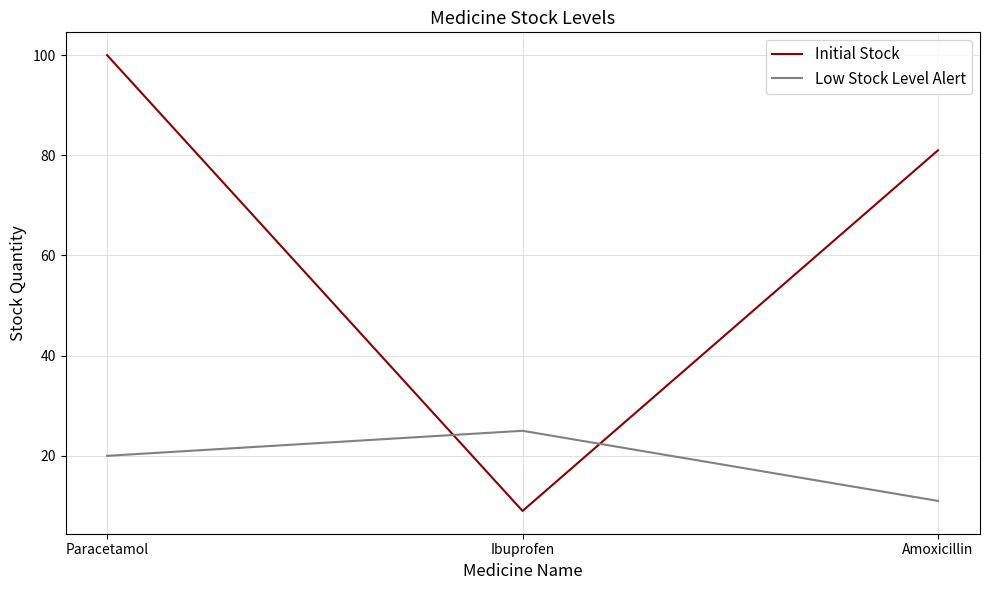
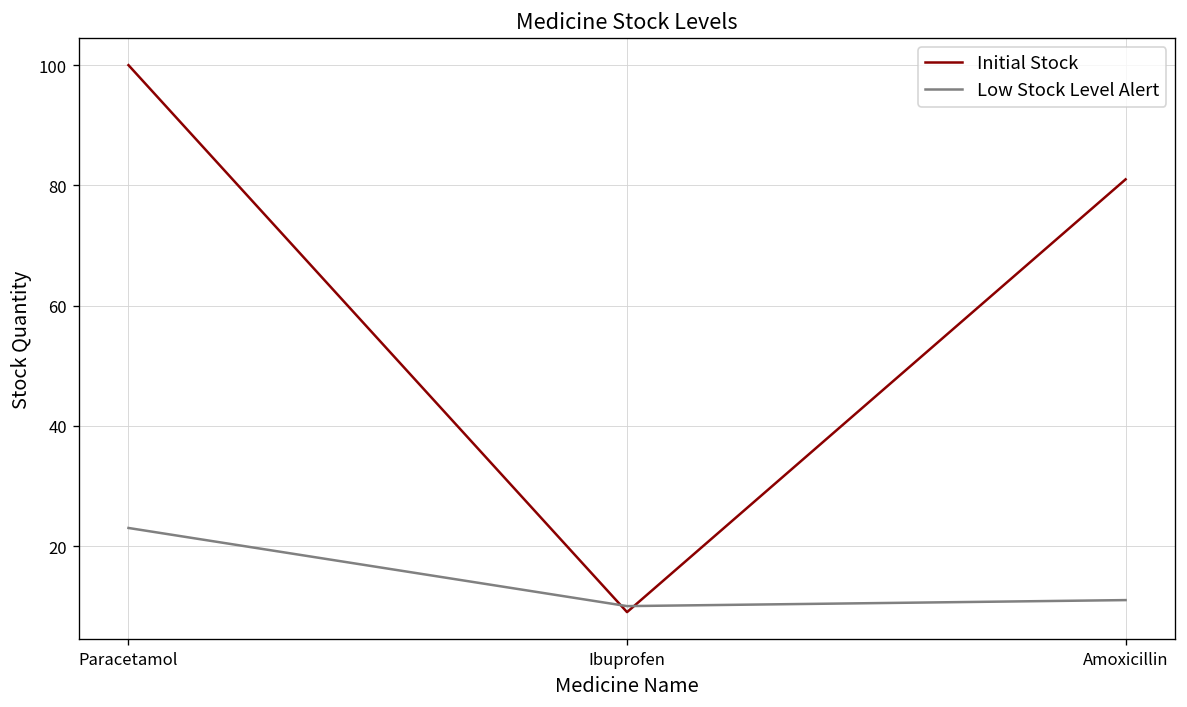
Low Stock Level Alert, Paracetamol: 20 -> 23
Low Stock Level Alert, Ibuprofen: 25 -> 10
